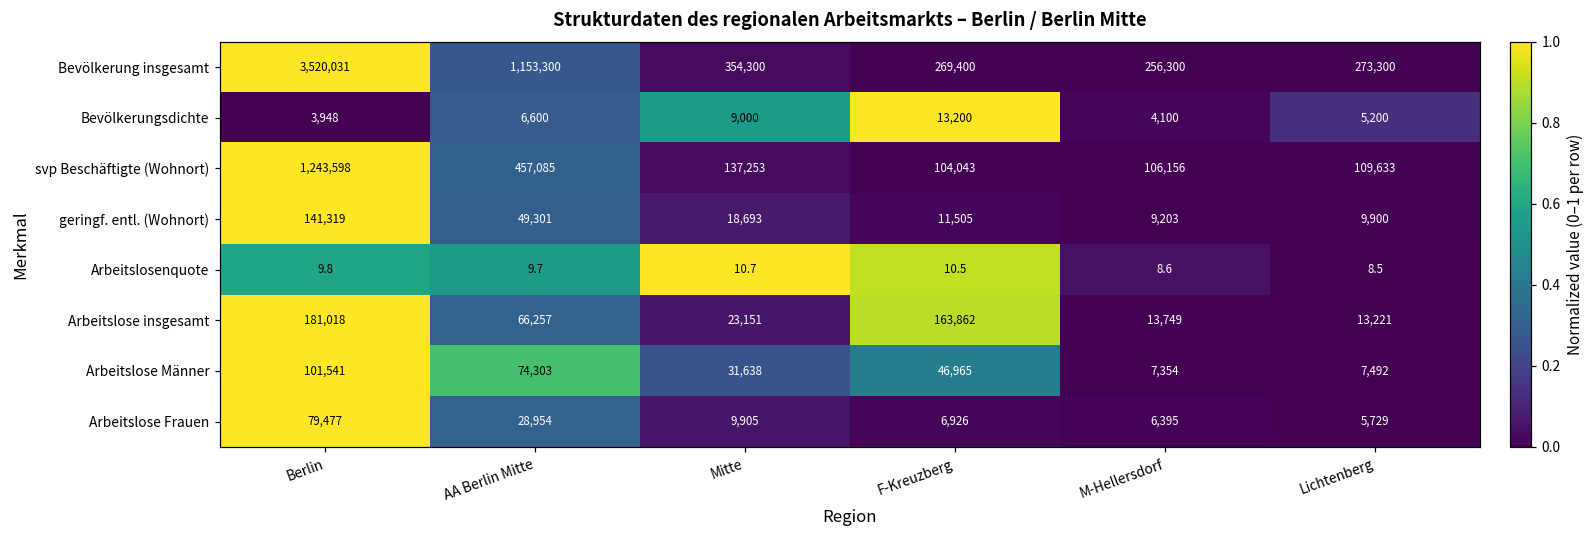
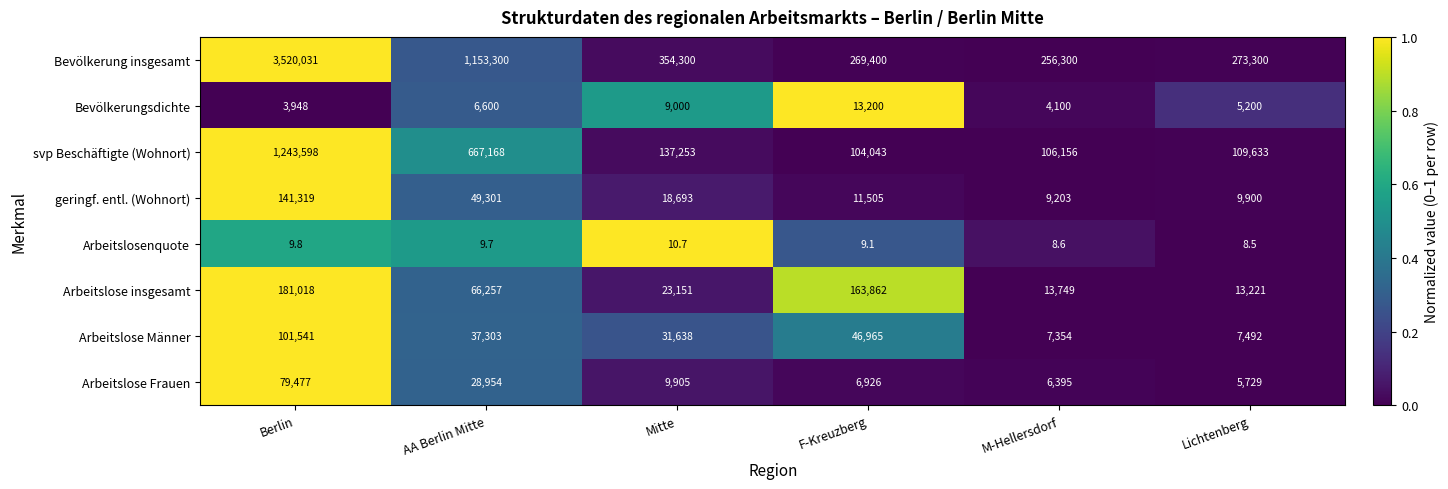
svp Beschäftigte (Wohnort), AA Berlin Mitte: 457,085 -> 667,168
Arbeitslosenquote, F-Kreuzberg: 10.5 -> 9.1
Arbeitslose Männer, AA Berlin Mitte: 74,303 -> 37,303
